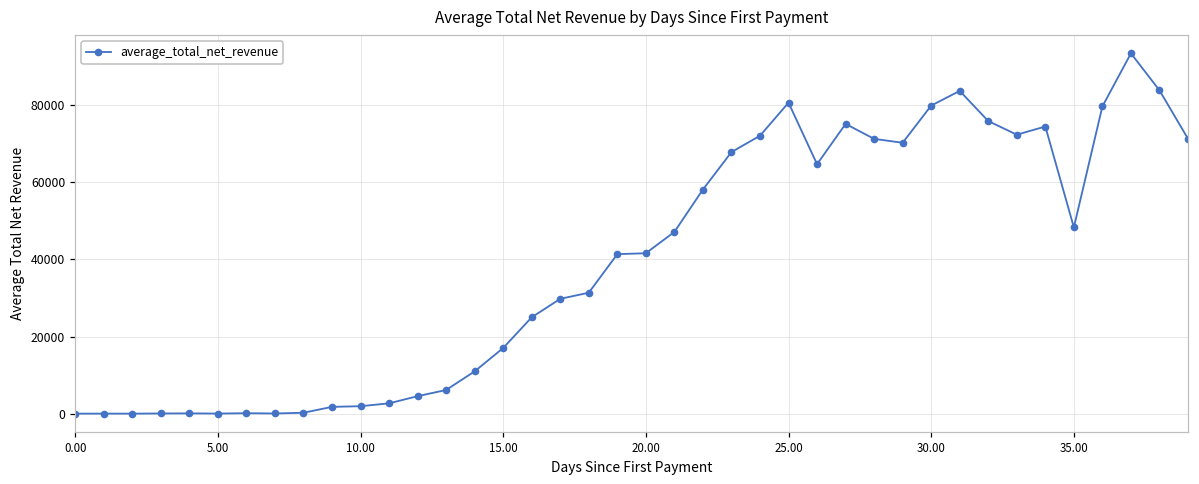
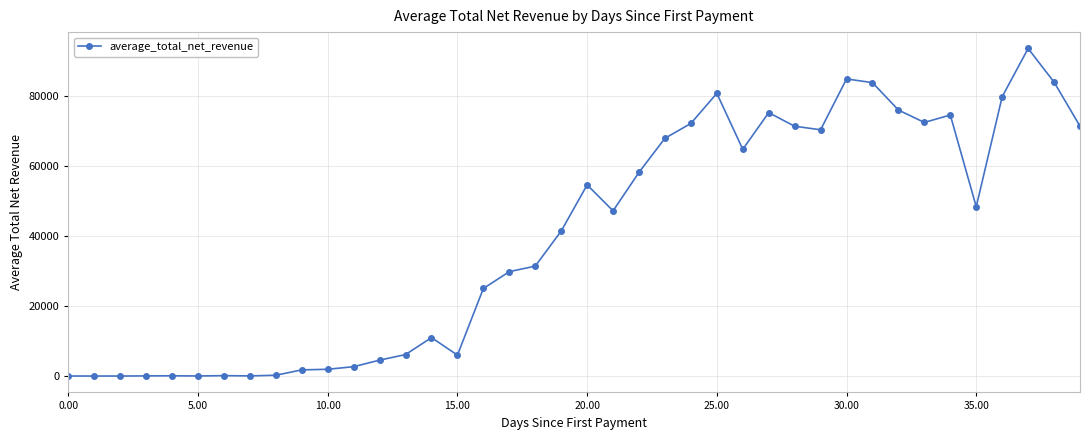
15.00: 17000 -> 6000
20.00: 42000 -> 55000
30.00: 80000 -> 85000
